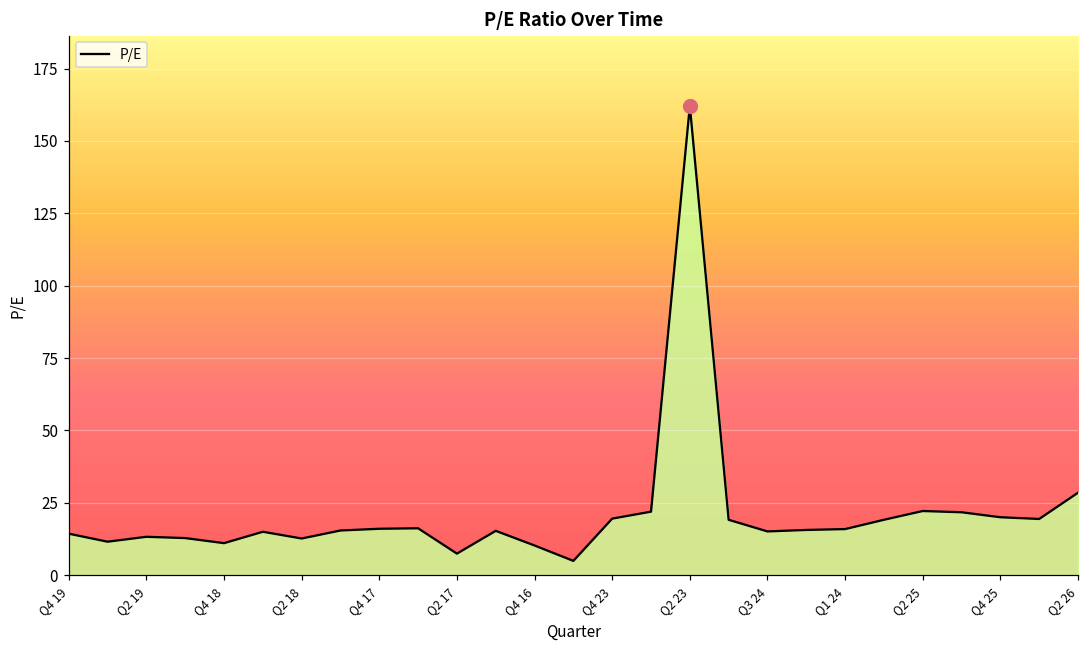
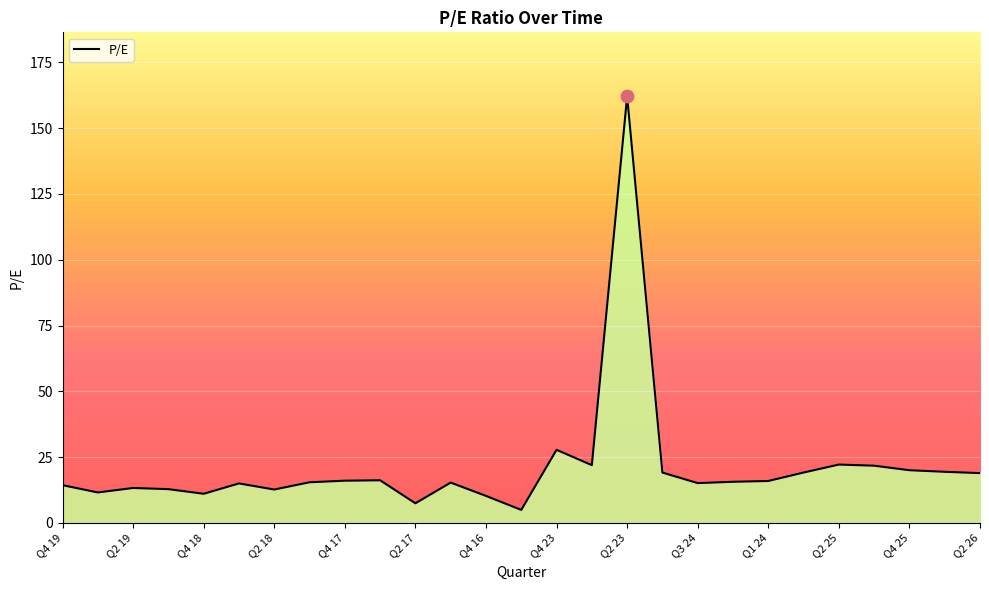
P/E, Q4 23: 20 -> 28
P/E, Q2 26: 28 -> 19
